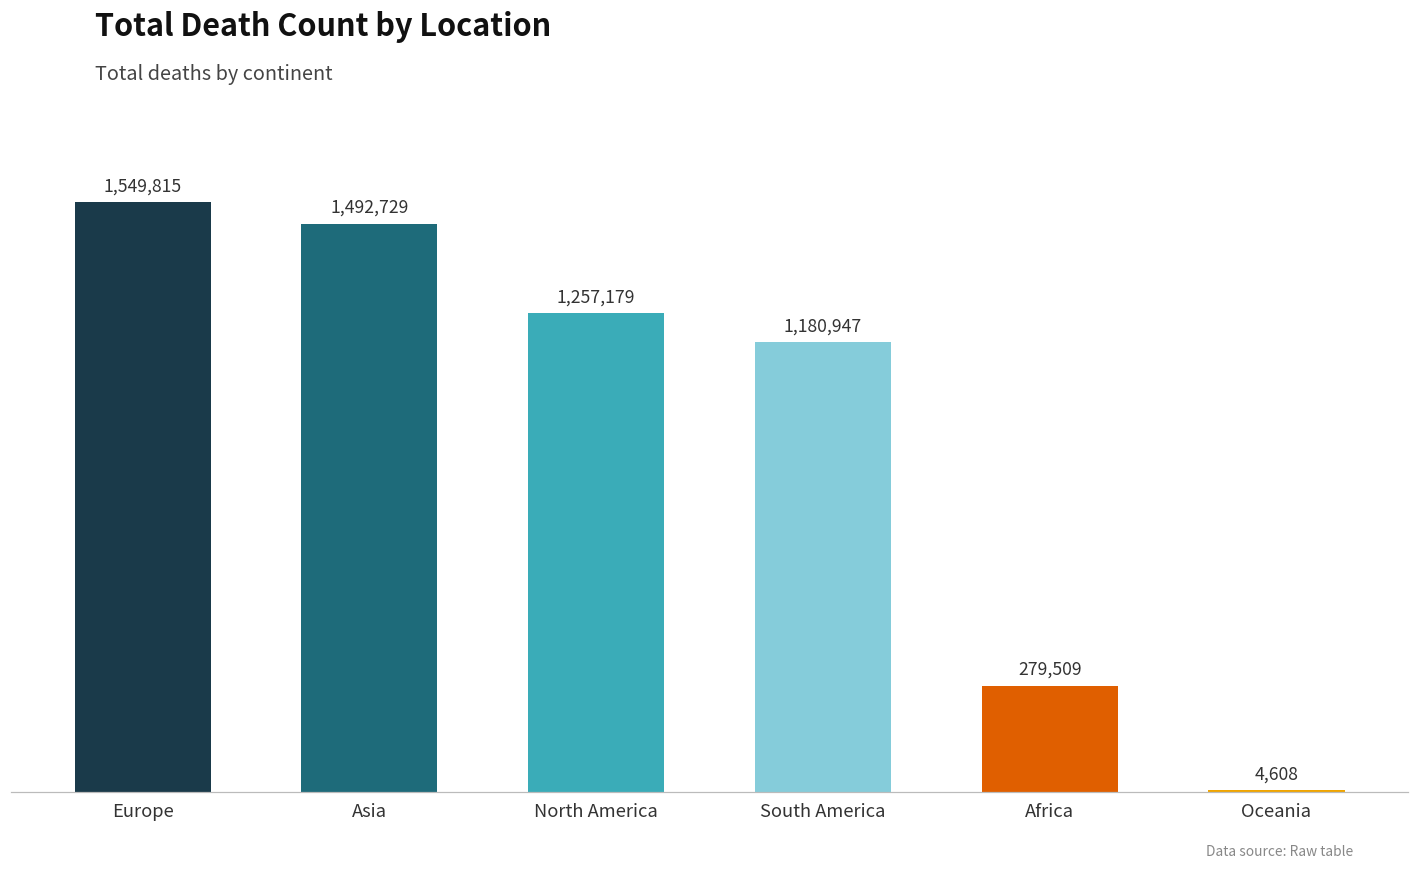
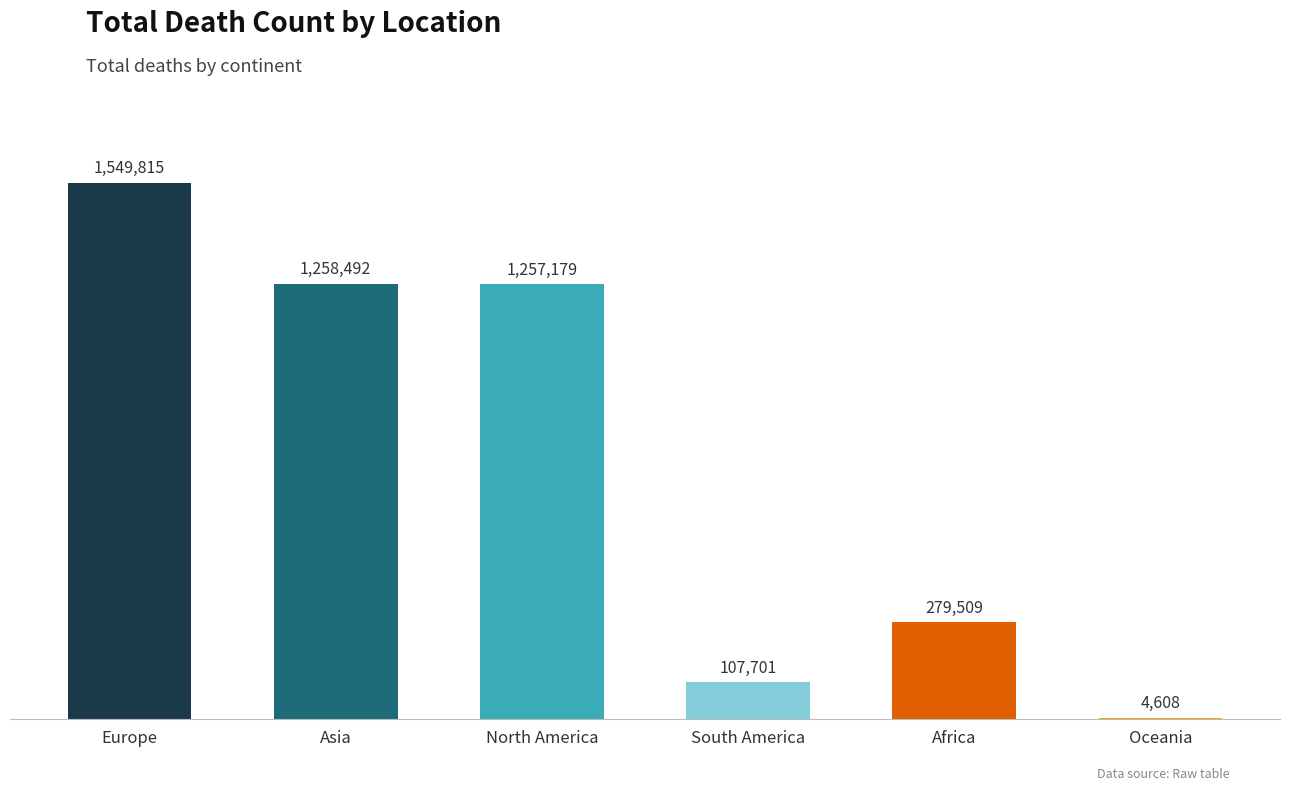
Asia: 1,492,729 -> 1,258,492
South America: 1,180,947 -> 107,701
